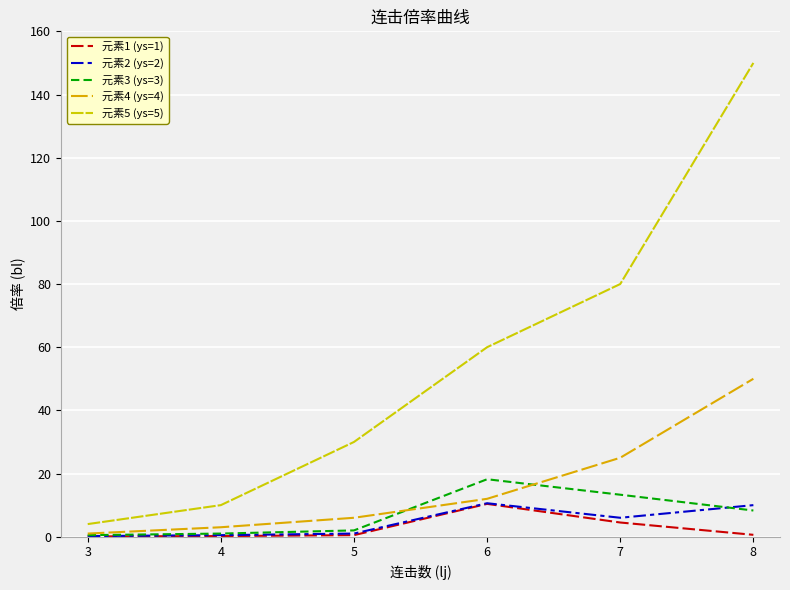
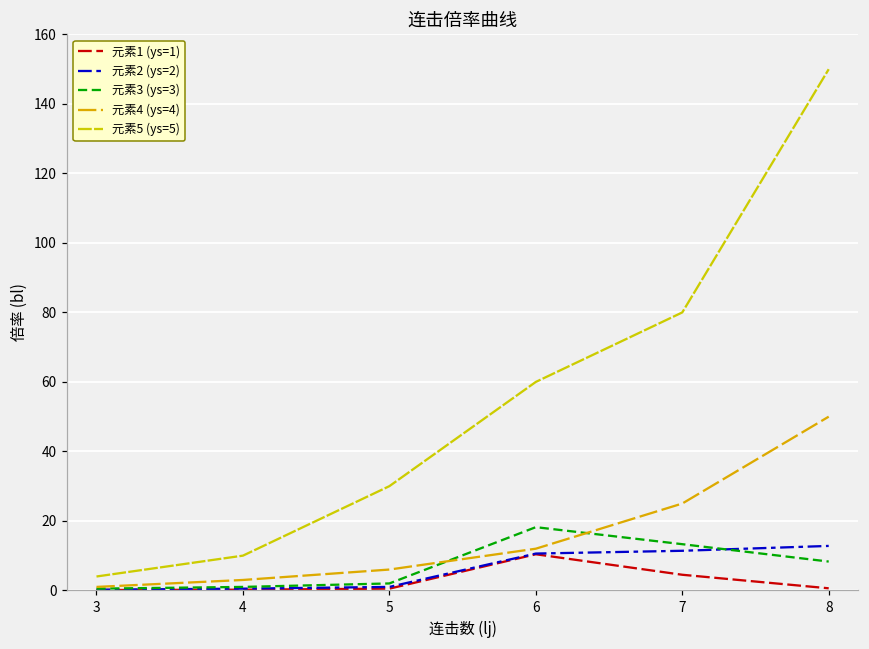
元素2 (ys=2), 7: 6 -> 11
元素2 (ys=2), 8: 10 -> 13
